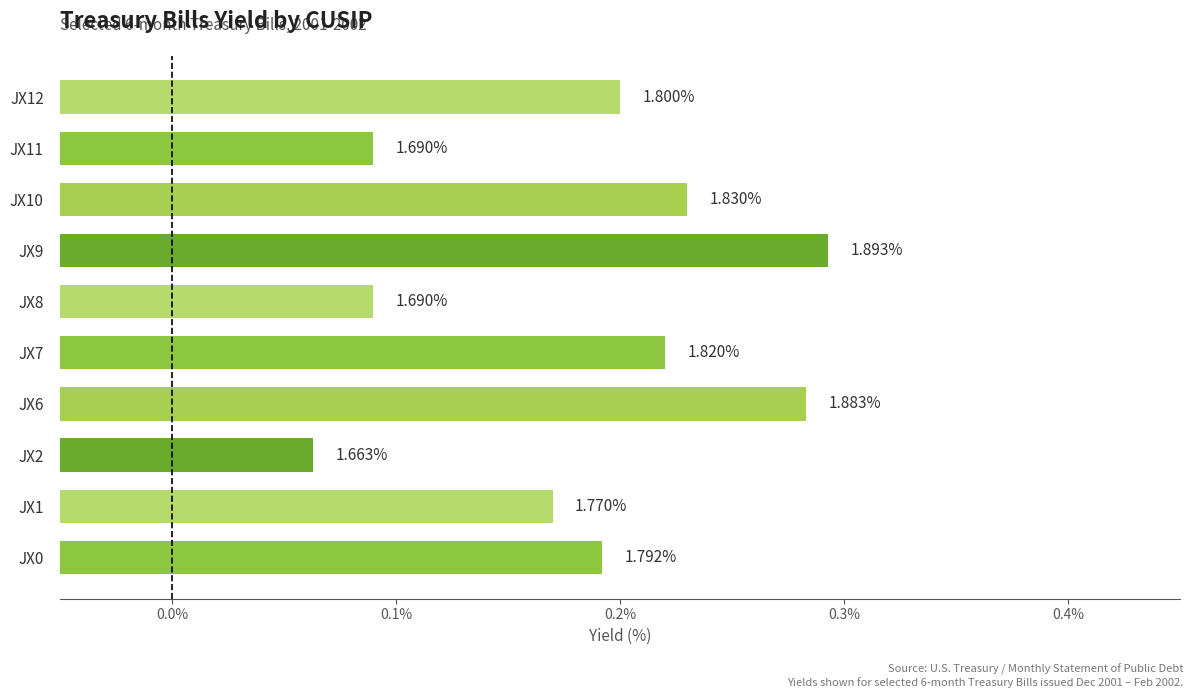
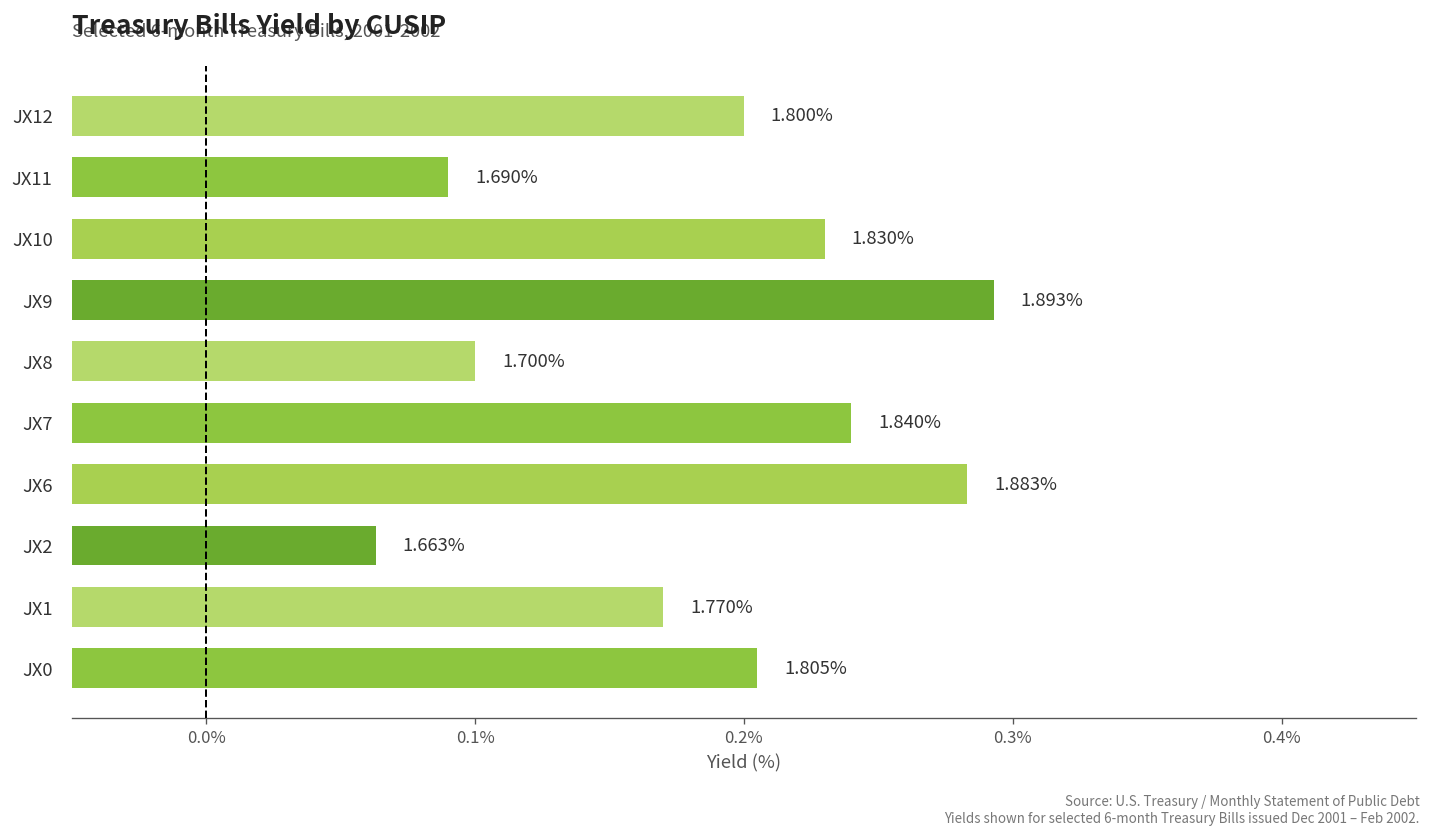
JX8: 1.690% -> 1.700%
JX7: 1.820% -> 1.840%
JX0: 1.792% -> 1.805%
